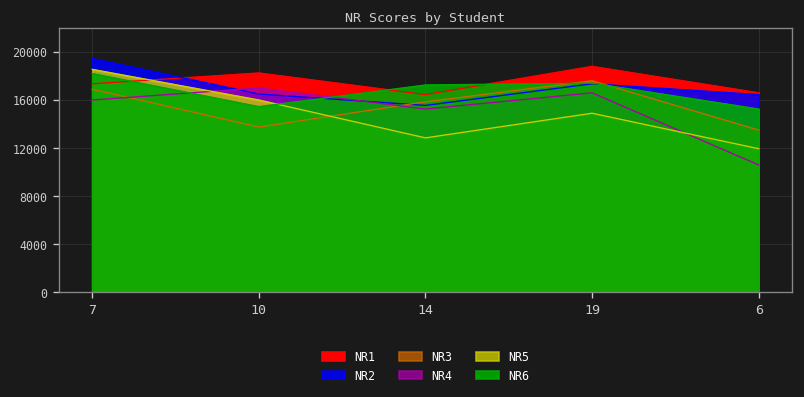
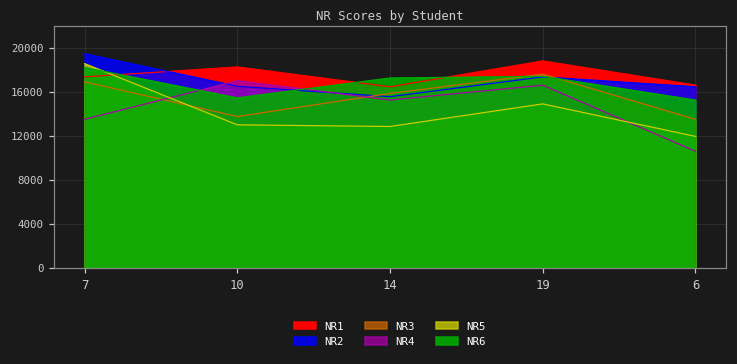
NR4, 7: 16000 -> 13500
NR5, 10: 16000 -> 13000
